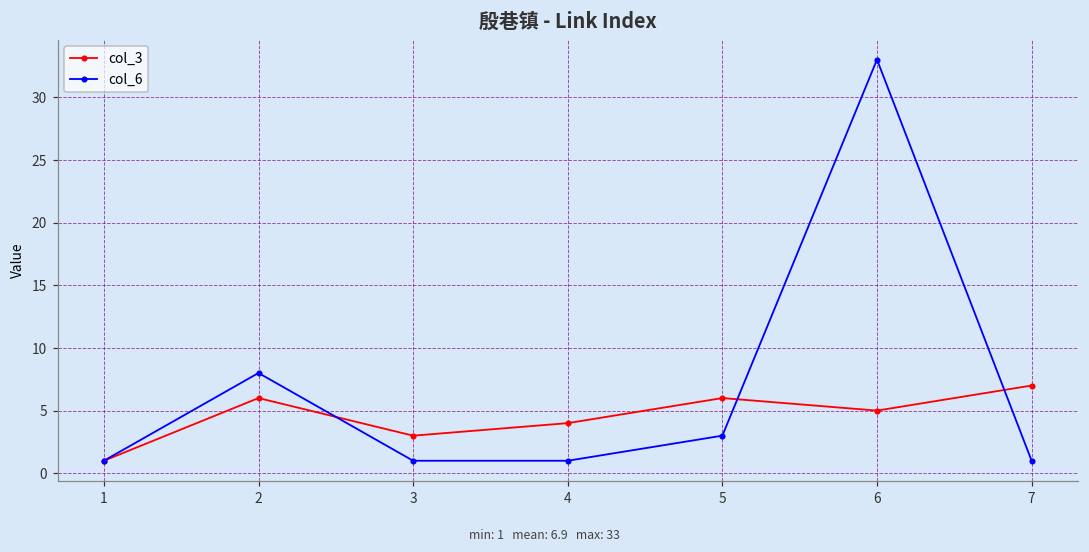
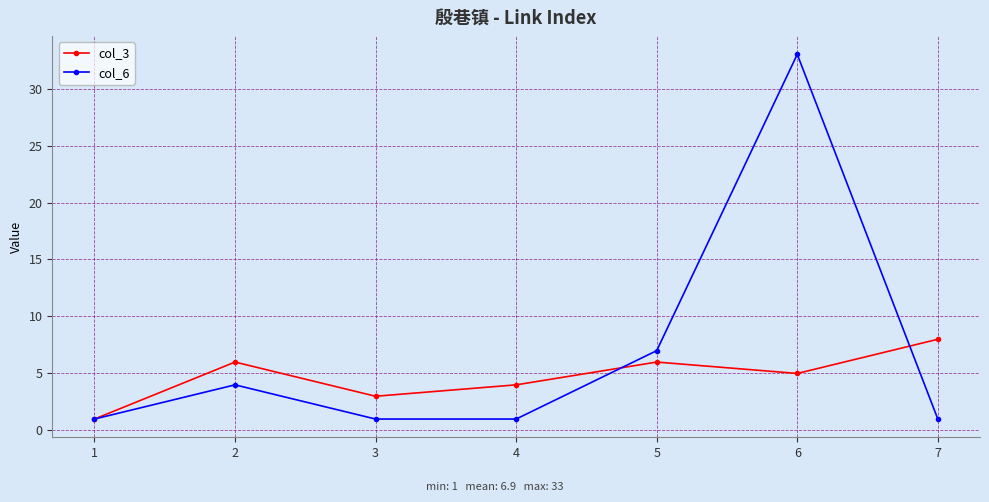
col_6, 2: 8 -> 4
col_6, 5: 3 -> 7
col_3, 7: 7 -> 8
